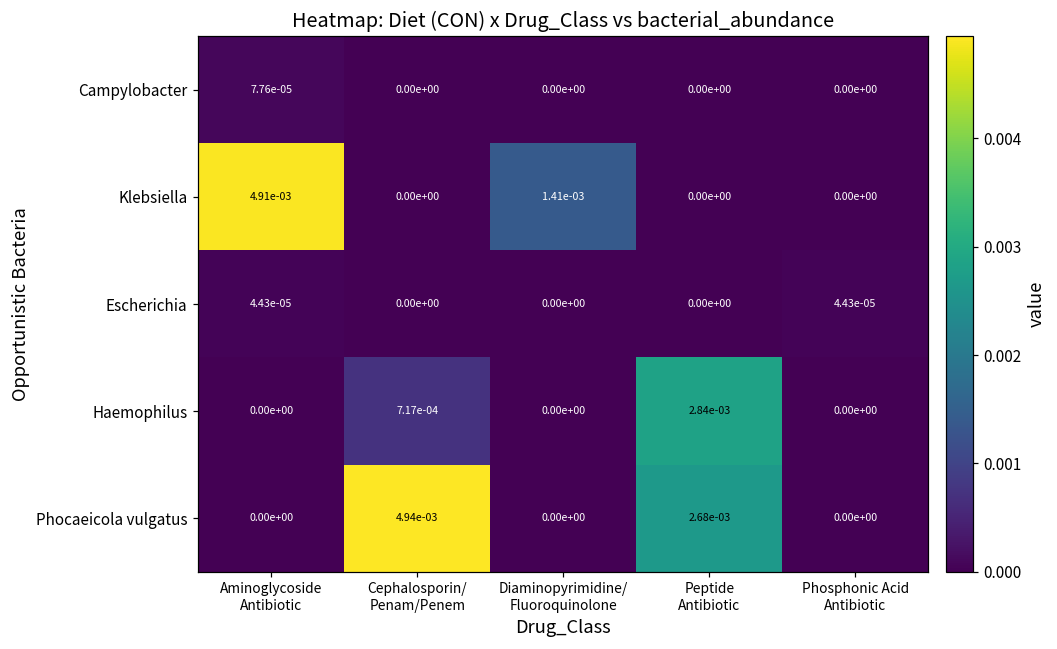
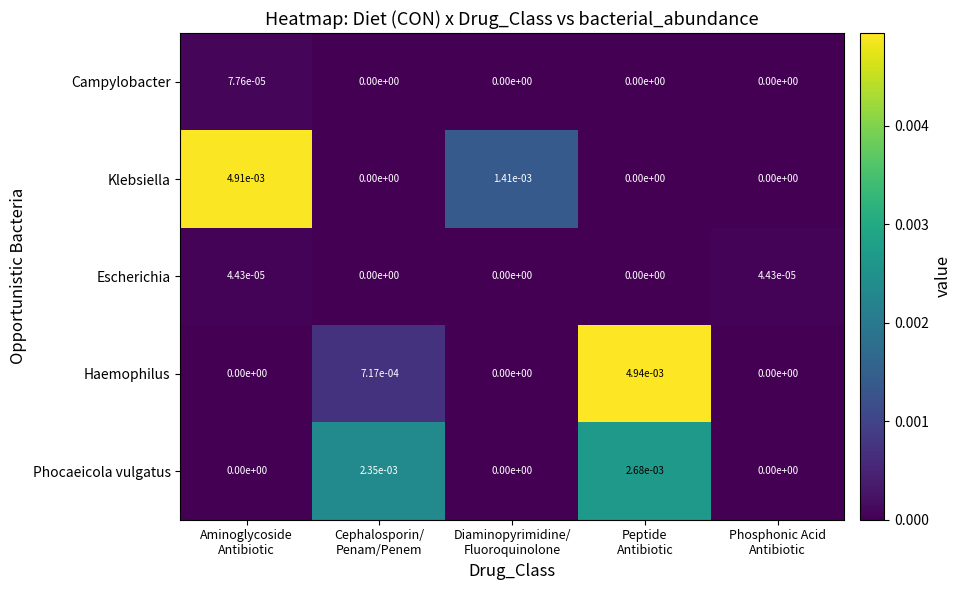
Haemophilus, Peptide Antibiotic: 2.84e-03 -> 4.94e-03
Phocaeicola vulgatus, Cephalosporin/ Penam/Penem: 4.94e-03 -> 2.35e-03
